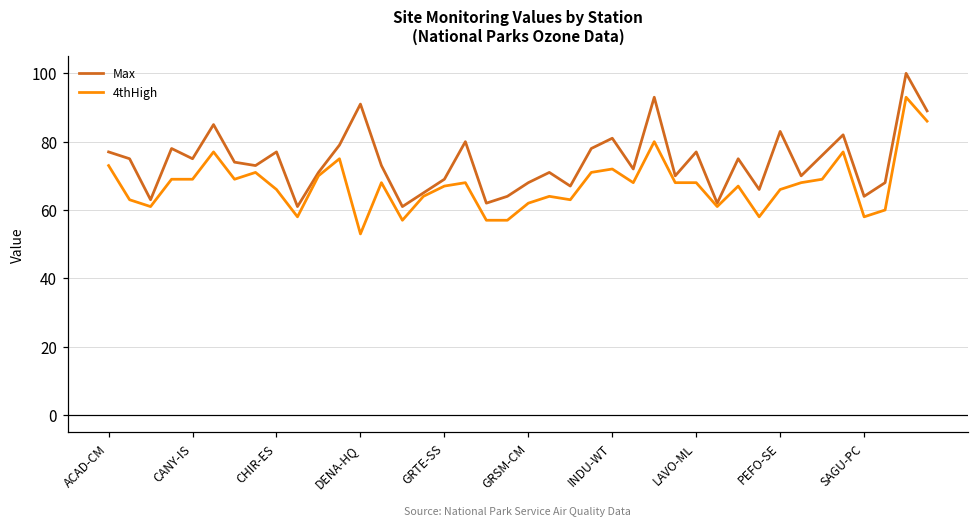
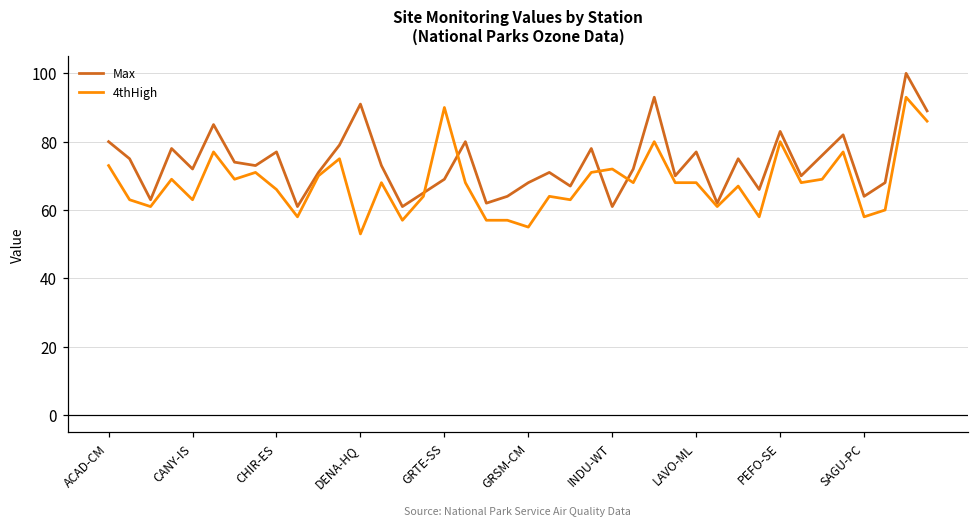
Max, ACAD-CM: 77 -> 80
Max, CANY-IS: 75 -> 72
4thHigh, CANY-IS: 69 -> 63
4thHigh, GRTE-SS: 67 -> 90
4thHigh, GRSM-CM: 62 -> 55
Max, INDU-WT: 81 -> 61
4thHigh, PEFO-SE: 66 -> 80
